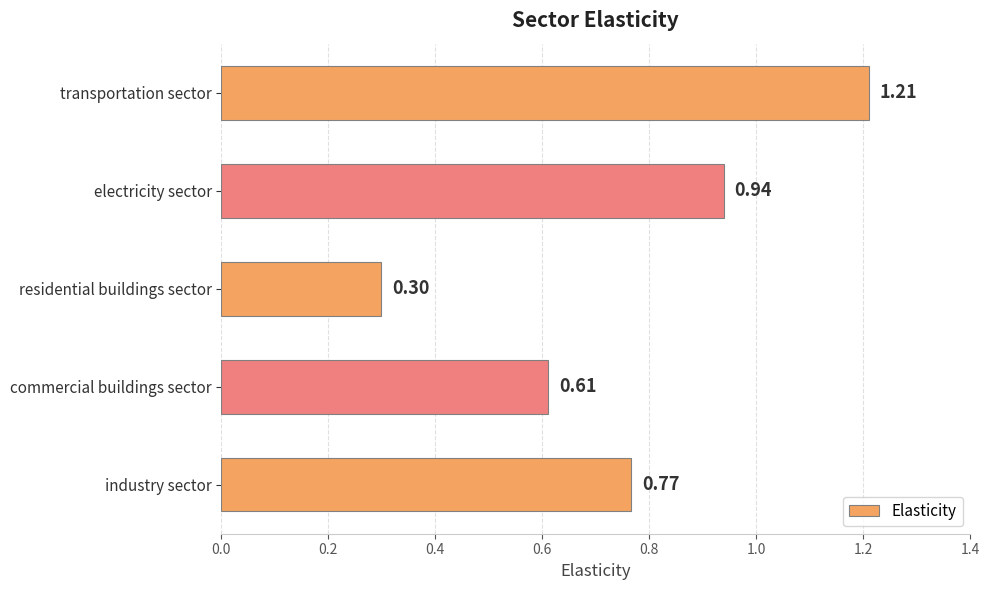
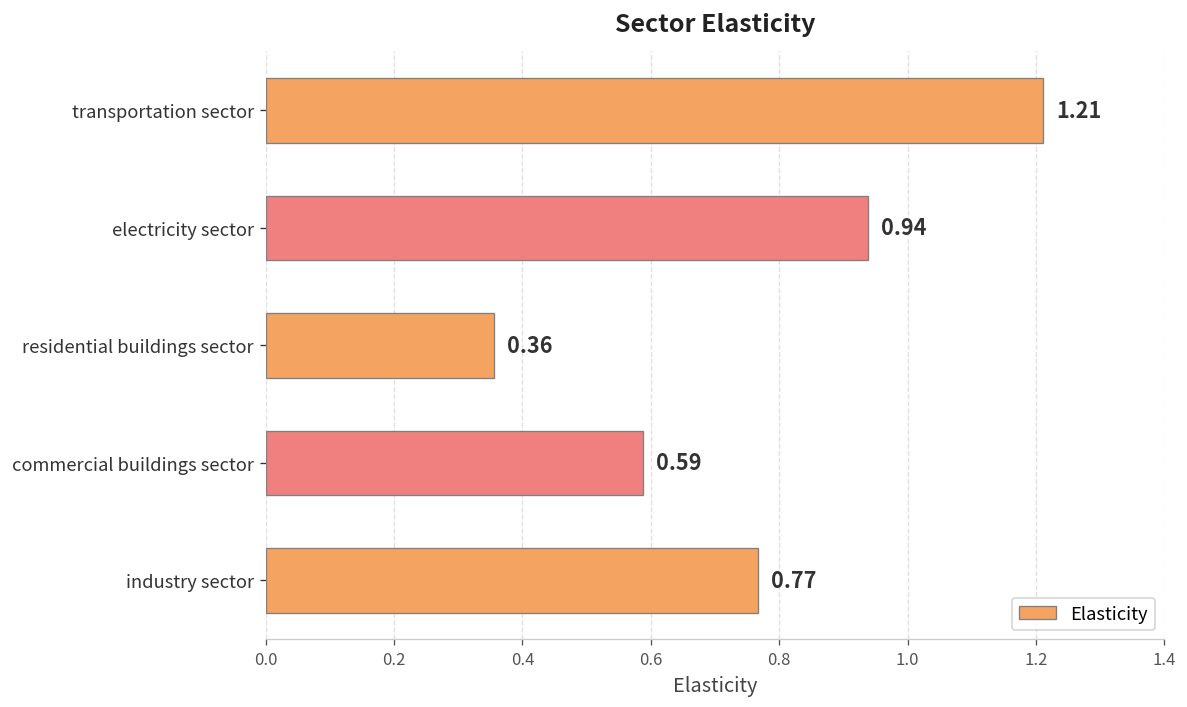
residential buildings sector: 0.30 -> 0.36
commercial buildings sector: 0.61 -> 0.59
